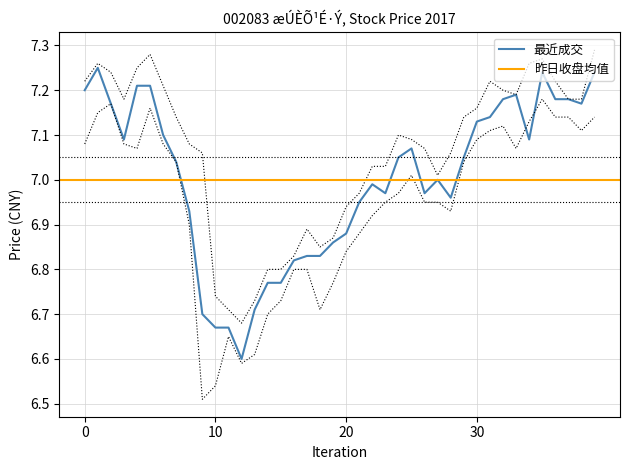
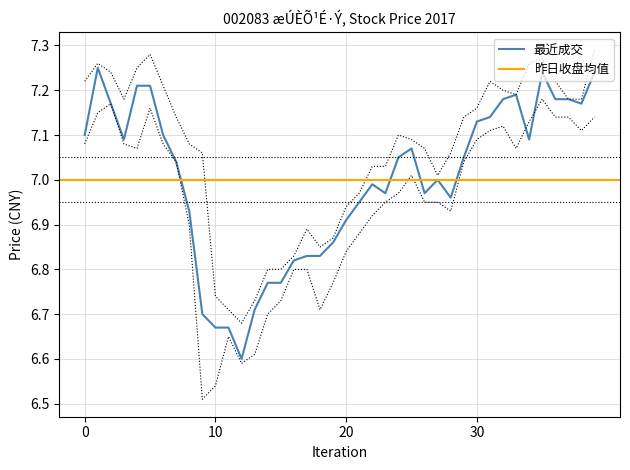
最近成交, 0: 7.2 -> 7.1
最近成交, 20: 6.88 -> 6.91
